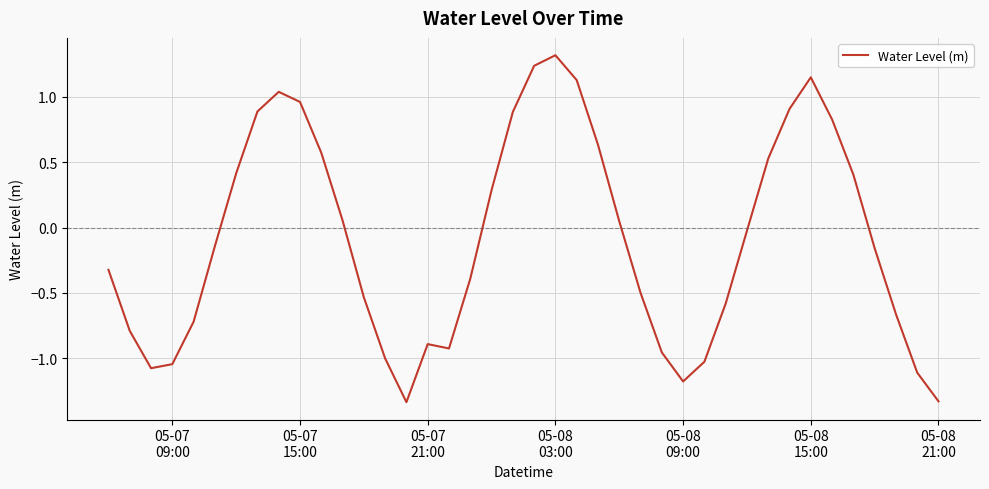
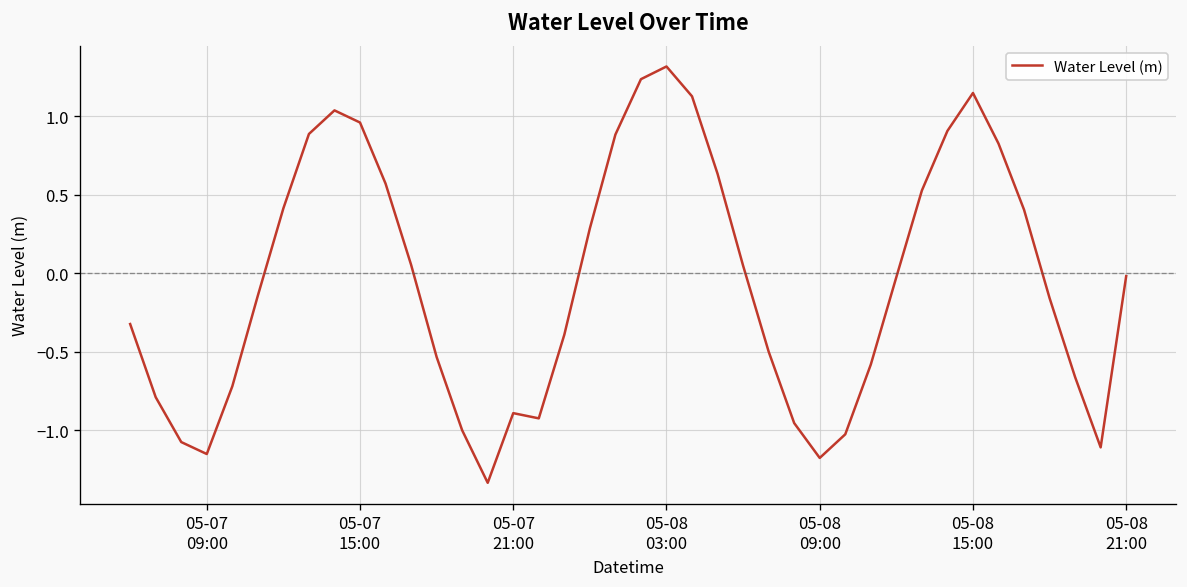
05-07 09:00: -1.04 -> -1.15
05-08 21:00: -1.33 -> -0.02
